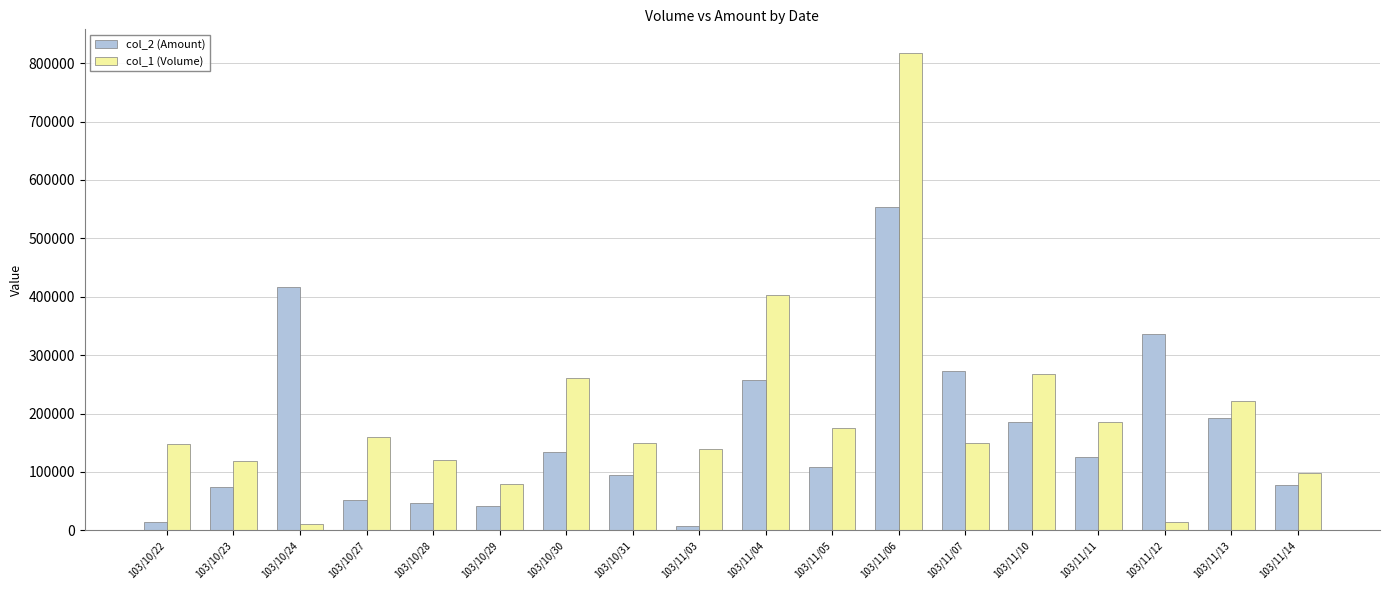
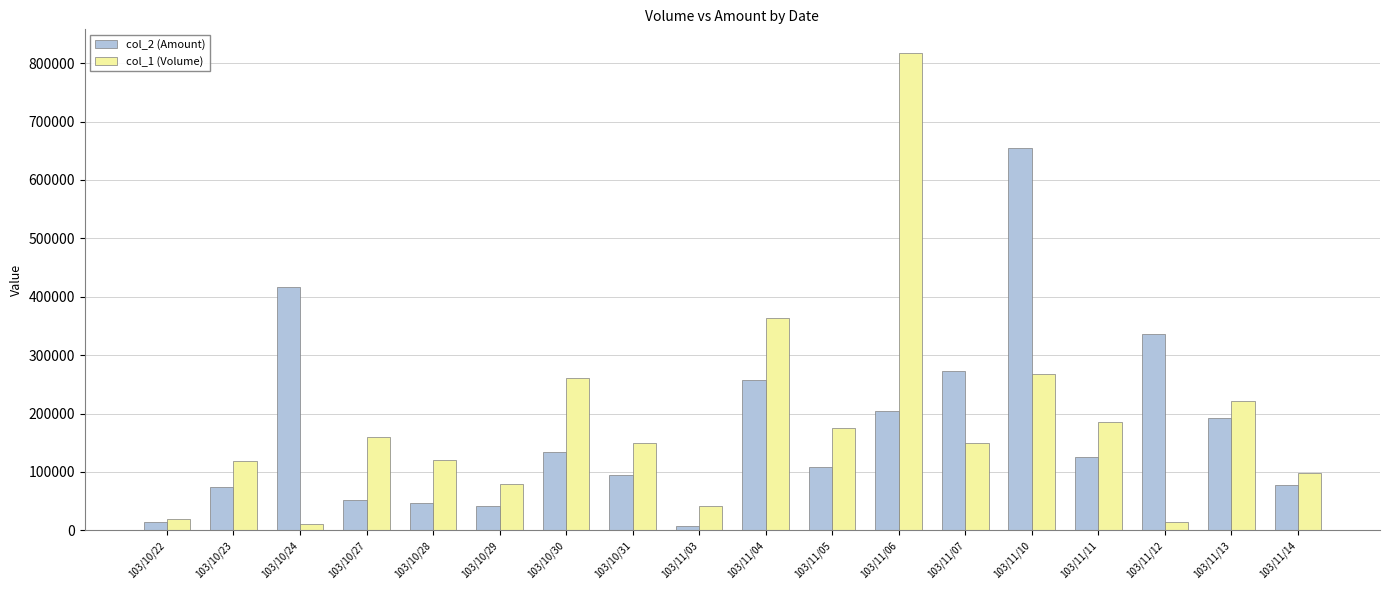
col_1 (Volume), 103/10/22: 150000 -> 20000
col_1 (Volume), 103/11/03: 140000 -> 40000
col_1 (Volume), 103/11/04: 400000 -> 360000
col_2 (Amount), 103/11/06: 550000 -> 200000
col_2 (Amount), 103/11/10: 190000 -> 650000
